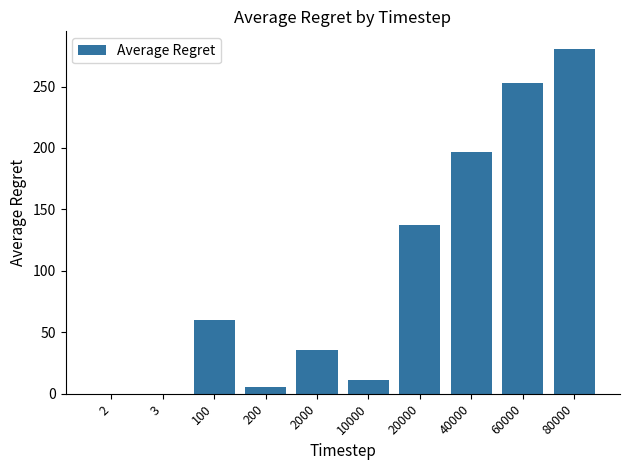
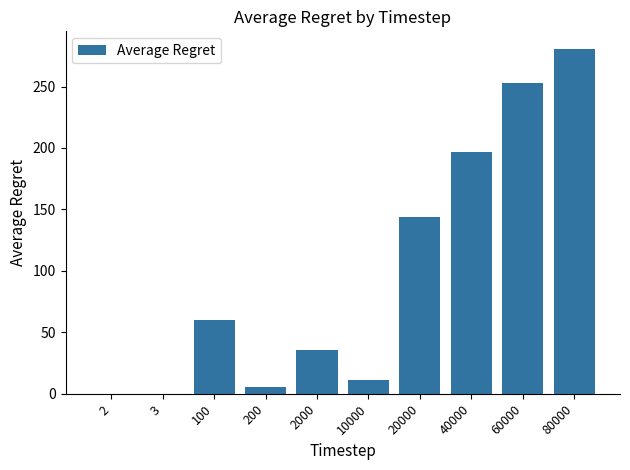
20000: 137 -> 144
